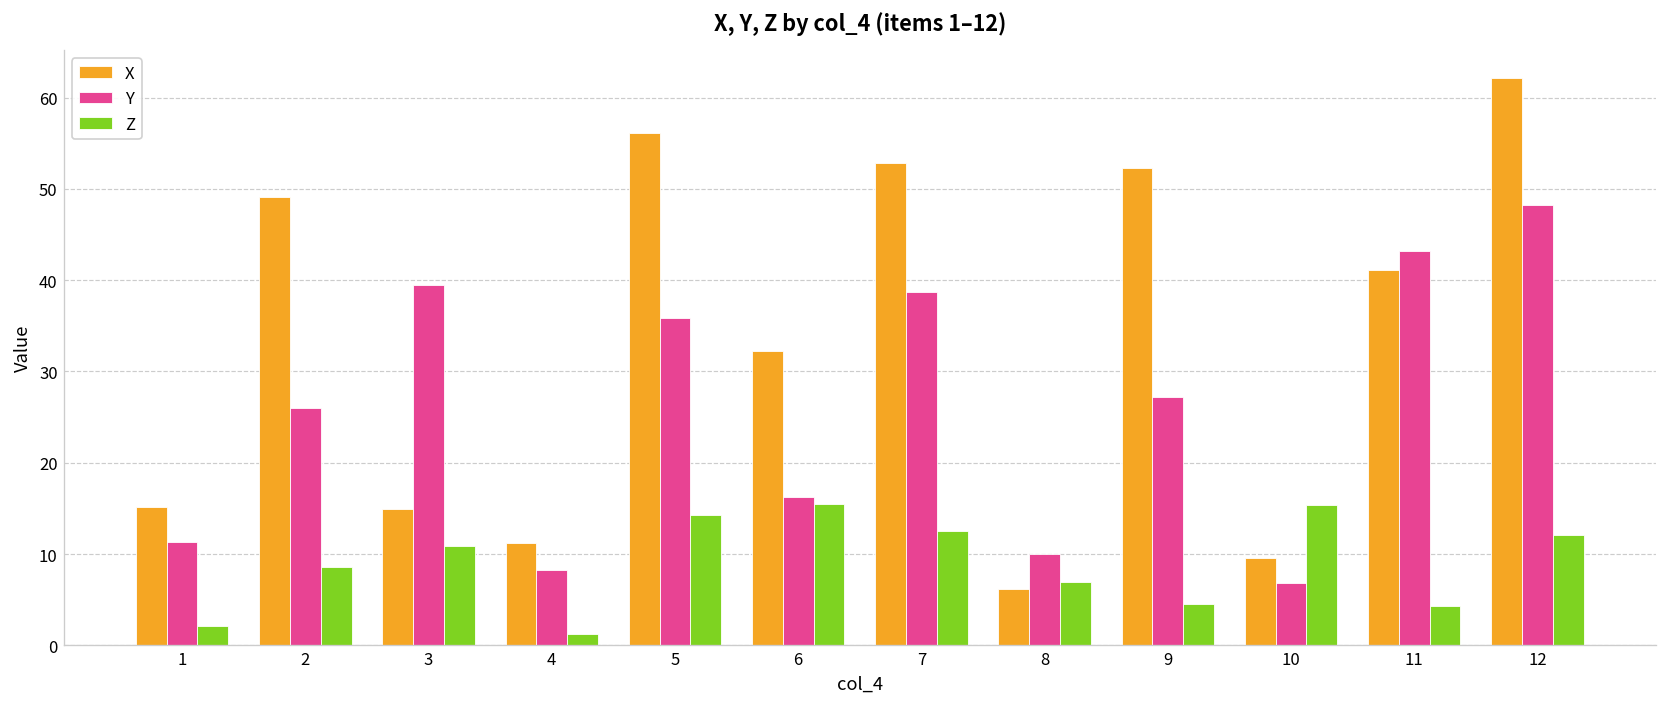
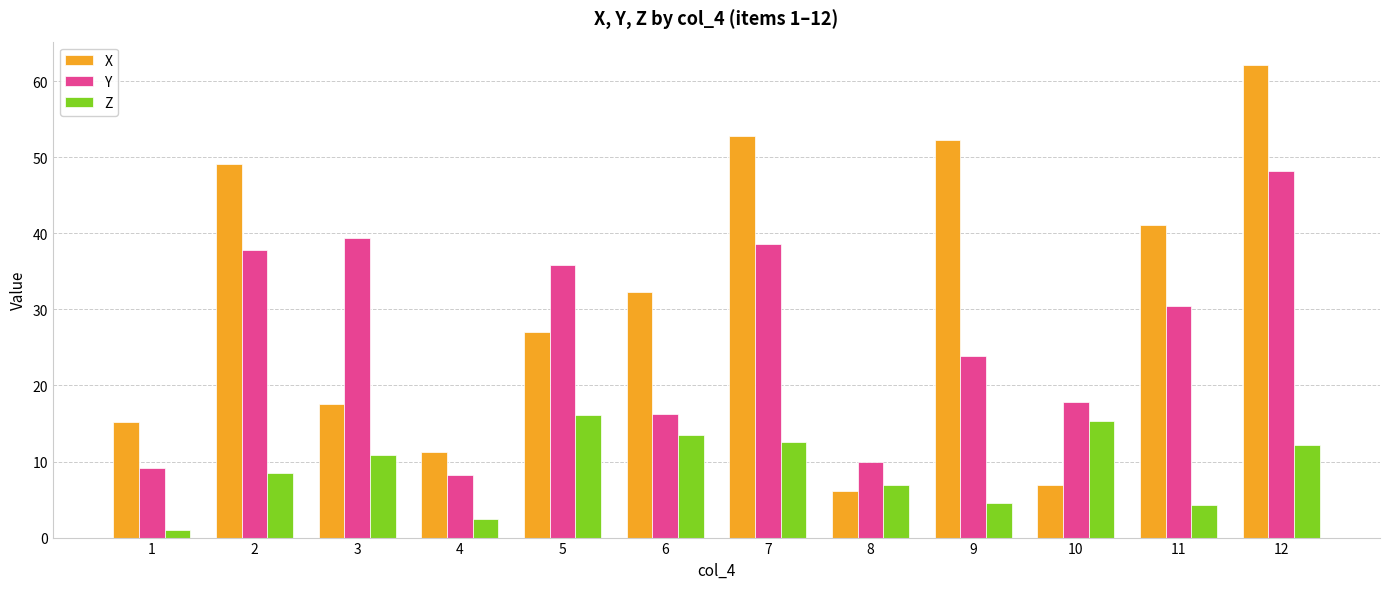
Y, 1: 11 -> 9
Z, 1: 2 -> 1
Y, 2: 26 -> 38
X, 3: 15 -> 18
Z, 4: 1 -> 2
X, 5: 56 -> 27
Z, 5: 14 -> 16
Z, 6: 15 -> 14
Y, 9: 27 -> 24
X, 10: 10 -> 7
Y, 10: 7 -> 18
Y, 11: 43 -> 30
